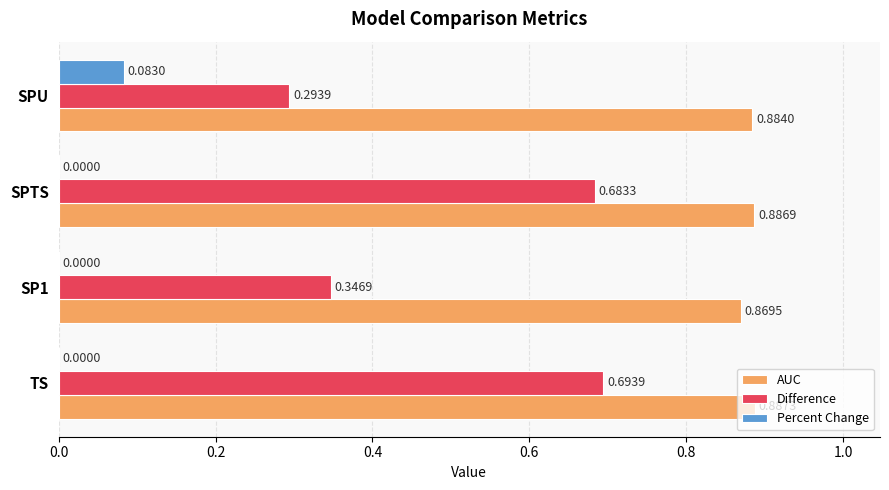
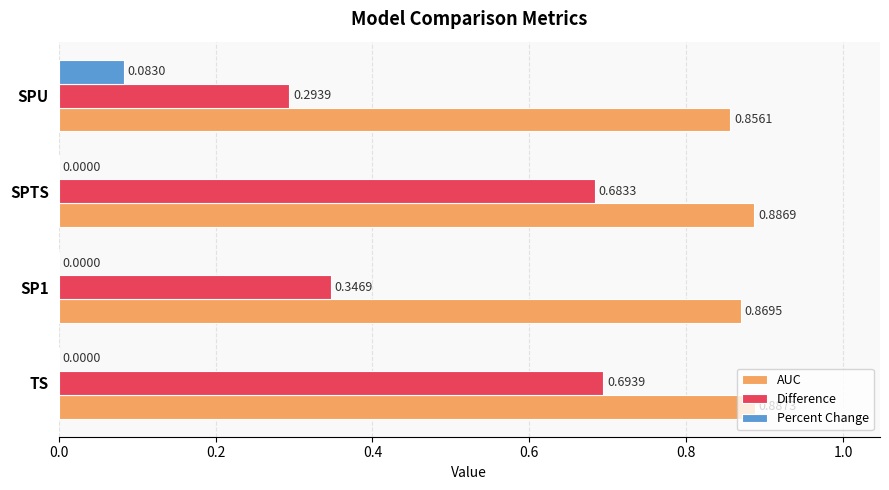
AUC, SPU: 0.8840 -> 0.8561
